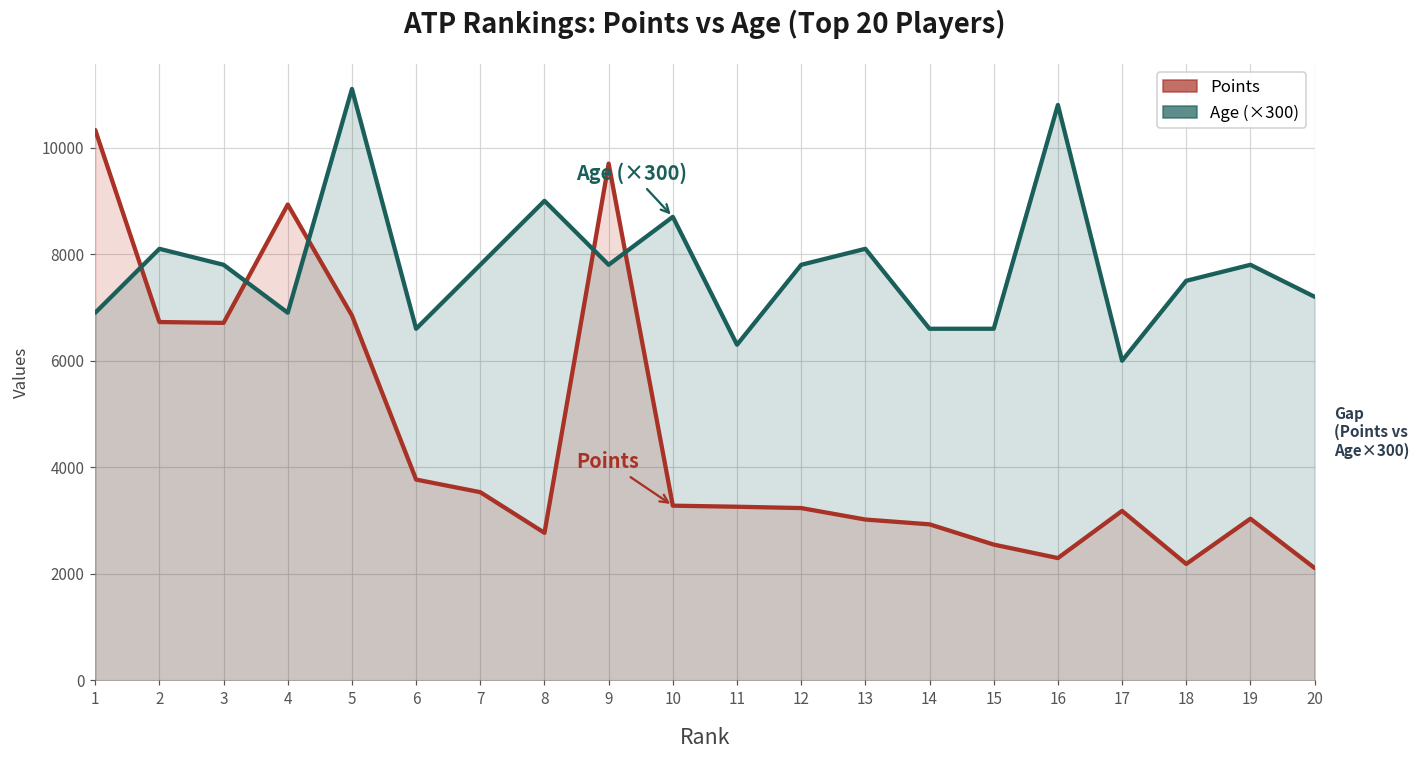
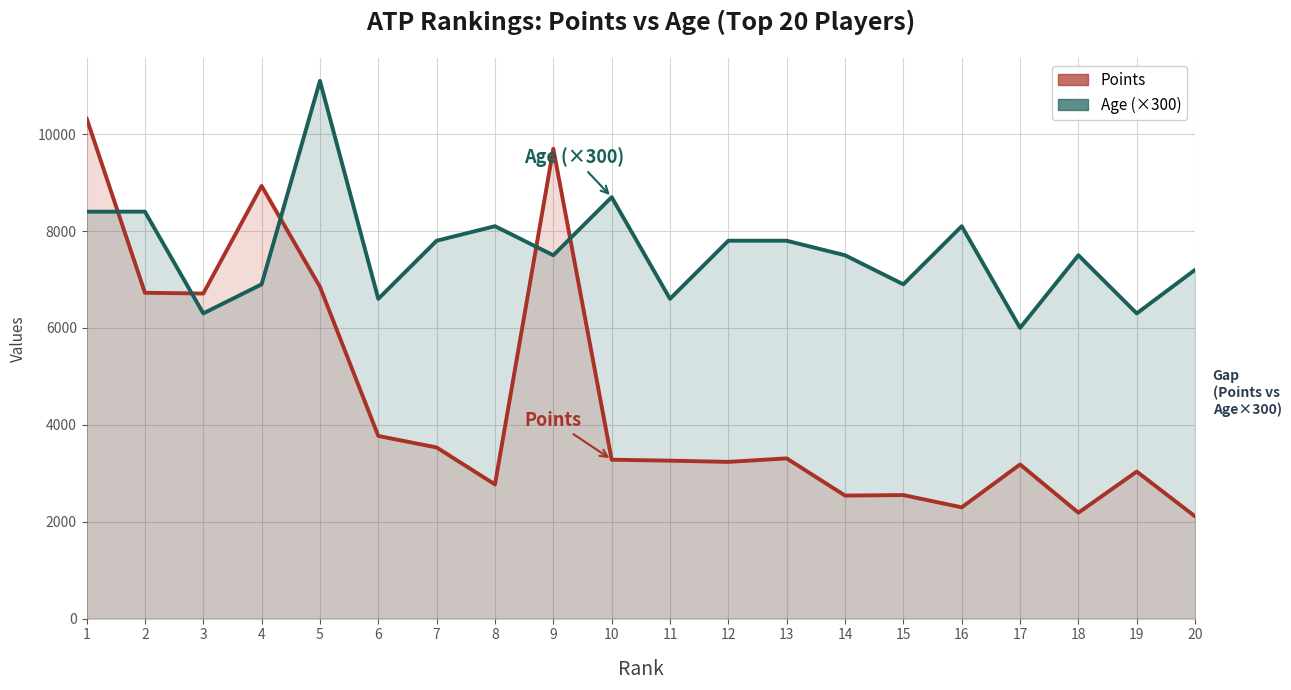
Age (×300), 1: 6900 -> 8400
Age (×300), 2: 8100 -> 8400
Age (×300), 3: 7800 -> 6300
Age (×300), 8: 9000 -> 8100
Age (×300), 9: 7800 -> 7500
Age (×300), 11: 6300 -> 6600
Points, 13: 3000 -> 3300
Age (×300), 13: 8100 -> 7800
Points, 14: 2900 -> 2500
Age (×300), 14: 6600 -> 7500
Age (×300), 15: 6600 -> 6900
Age (×300), 16: 10800 -> 8100
Age (×300), 19: 7800 -> 6300
